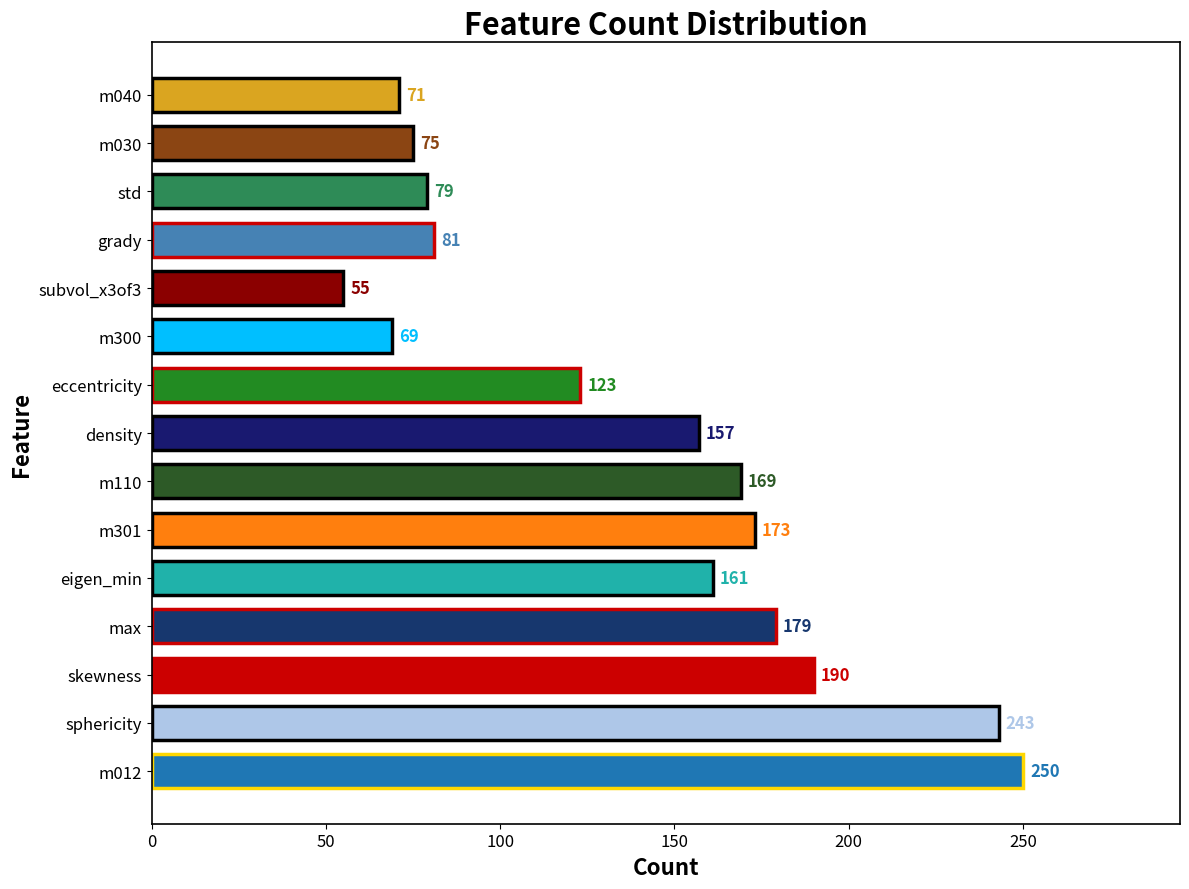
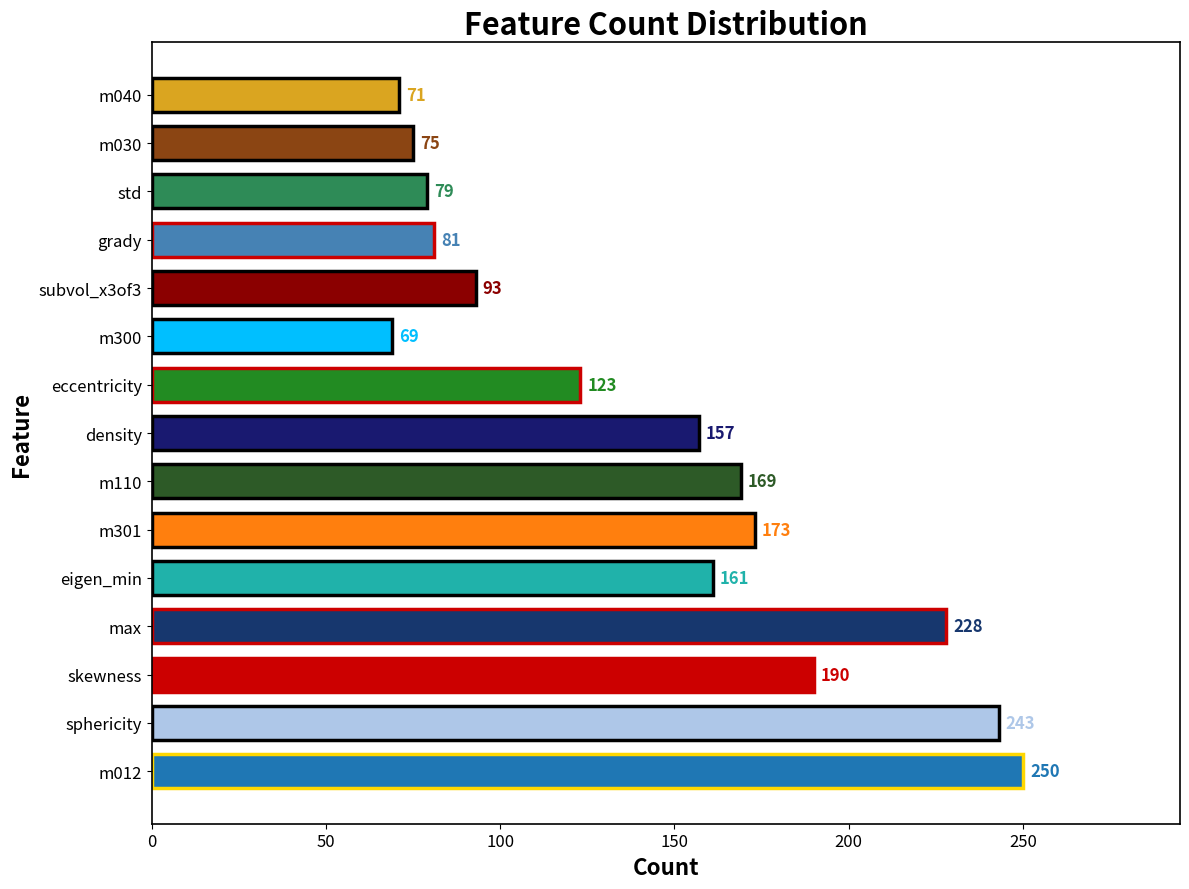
subvol_x3of3: 55 -> 93
max: 179 -> 228
